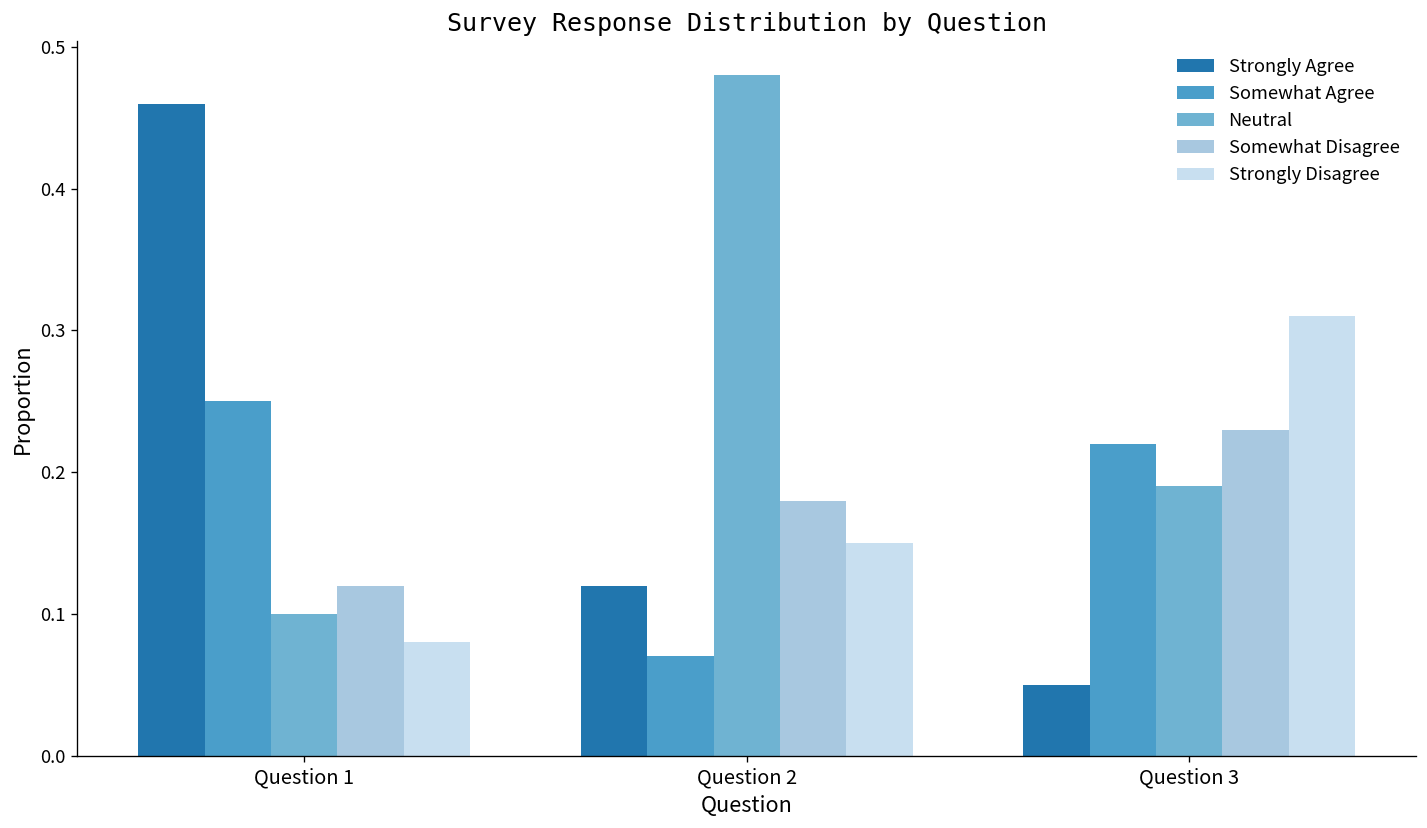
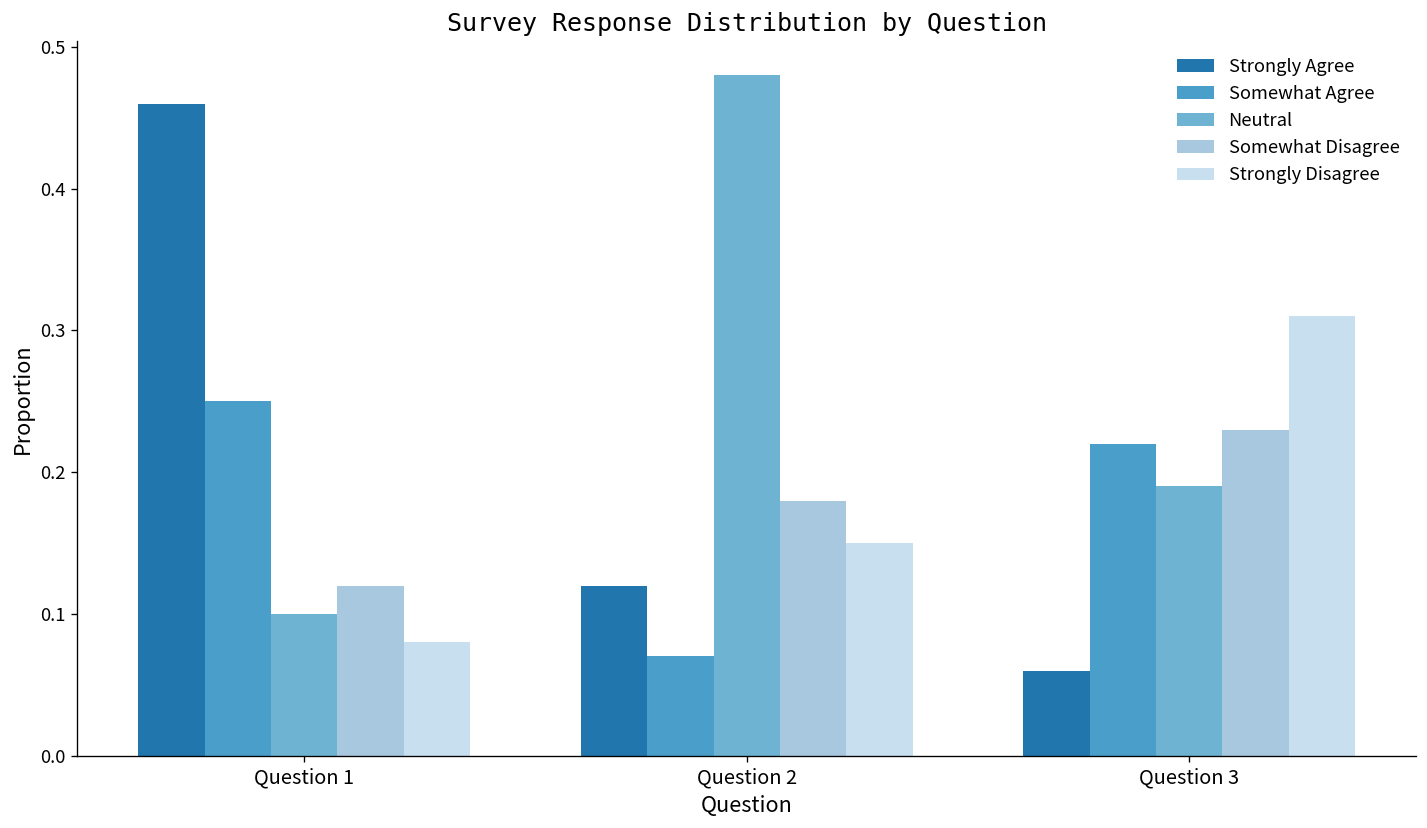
Strongly Agree, Question 3: 0.05 -> 0.06
